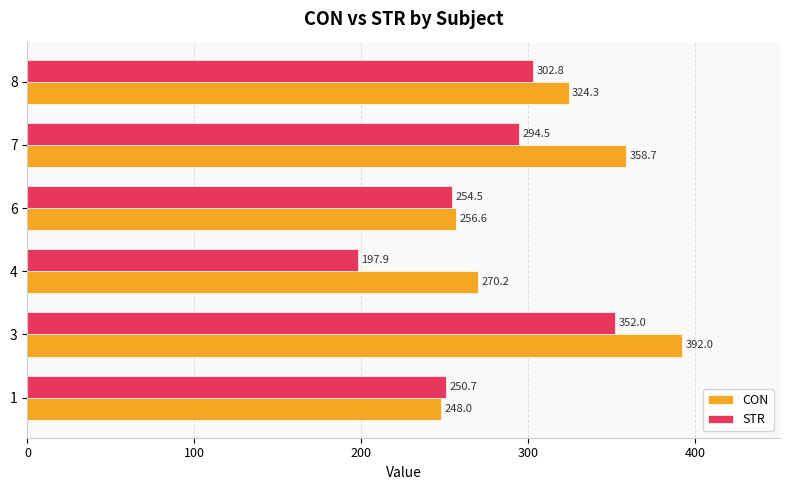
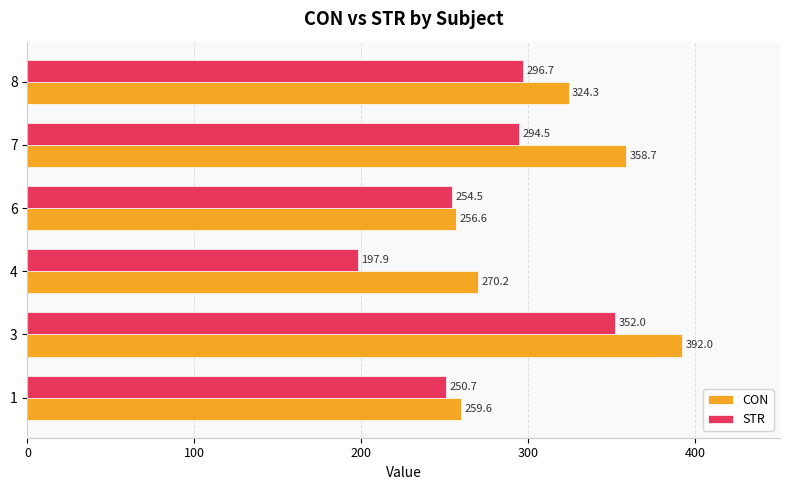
STR, 8: 302.8 -> 296.7
CON, 1: 248.0 -> 259.6
